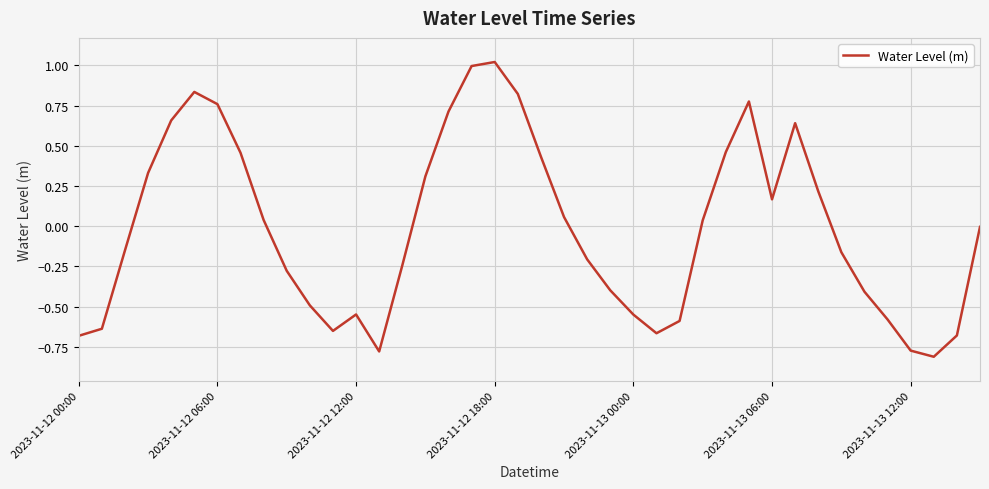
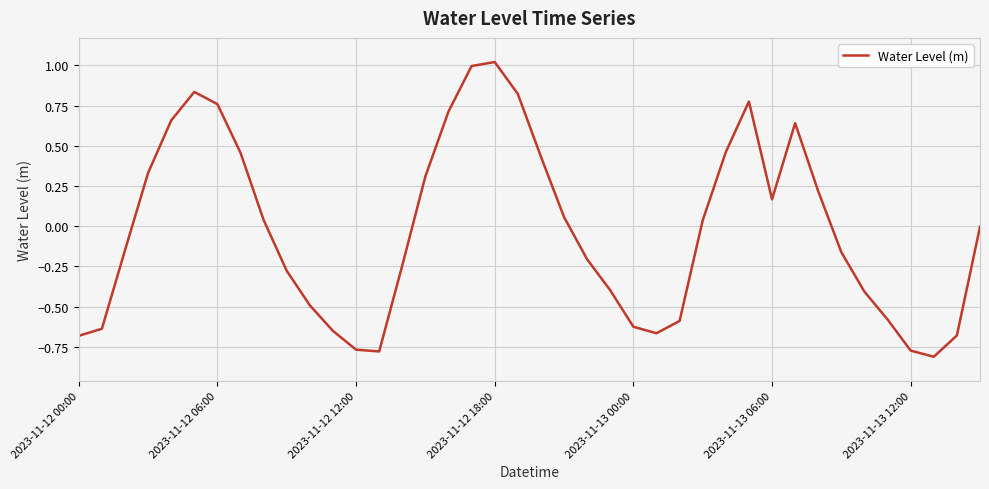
2023-11-12 12:00: -0.55 -> -0.77
2023-11-13 00:00: -0.55 -> -0.63
